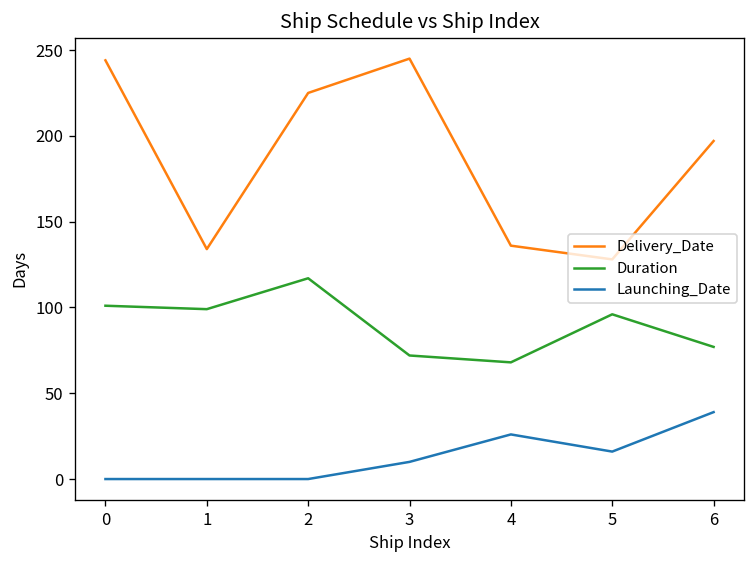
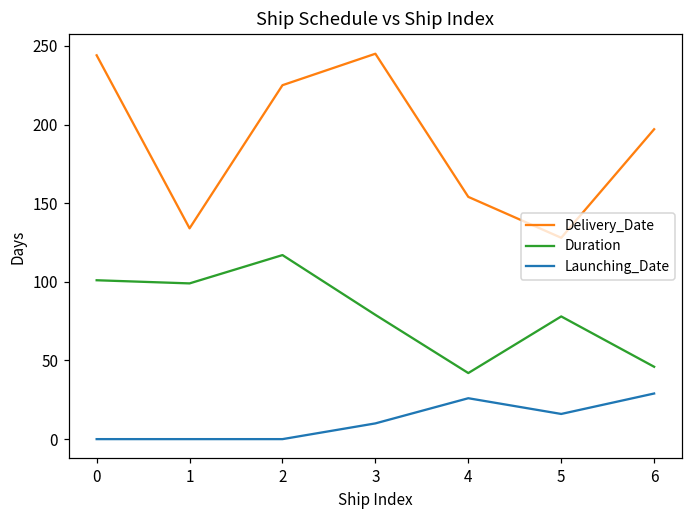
Duration, 3: 72 -> 79
Delivery_Date, 4: 136 -> 154
Duration, 4: 68 -> 42
Duration, 5: 96 -> 78
Duration, 6: 77 -> 46
Launching_Date, 6: 39 -> 29
